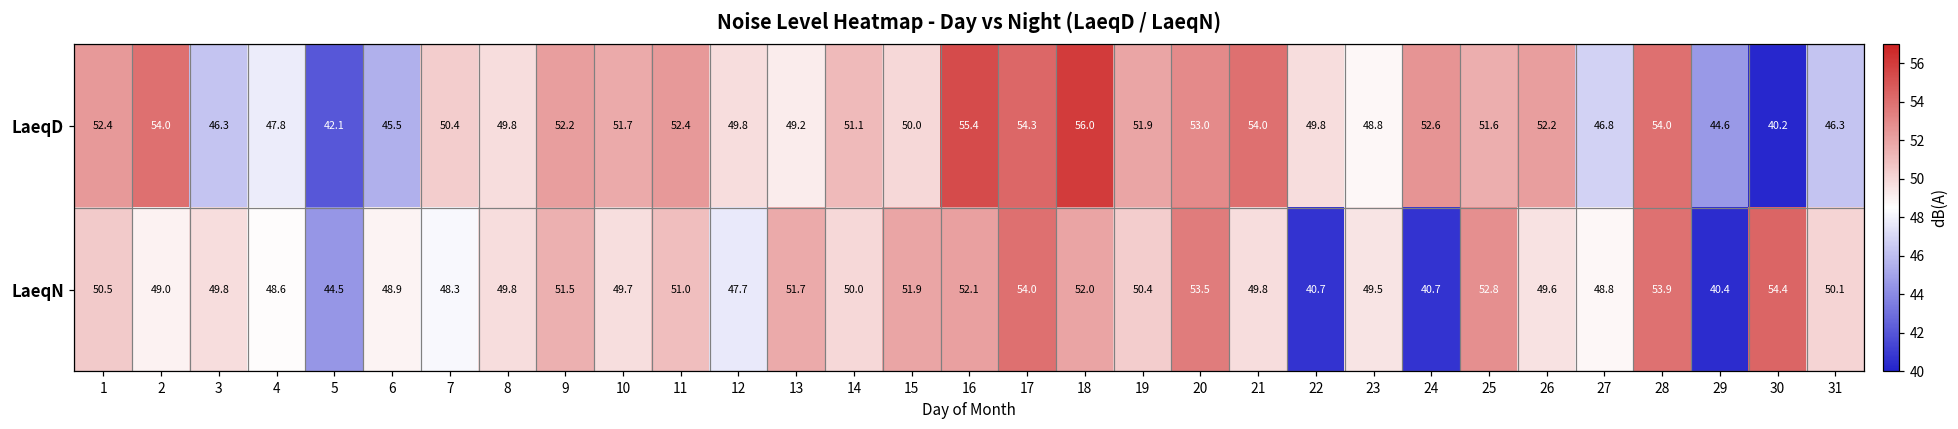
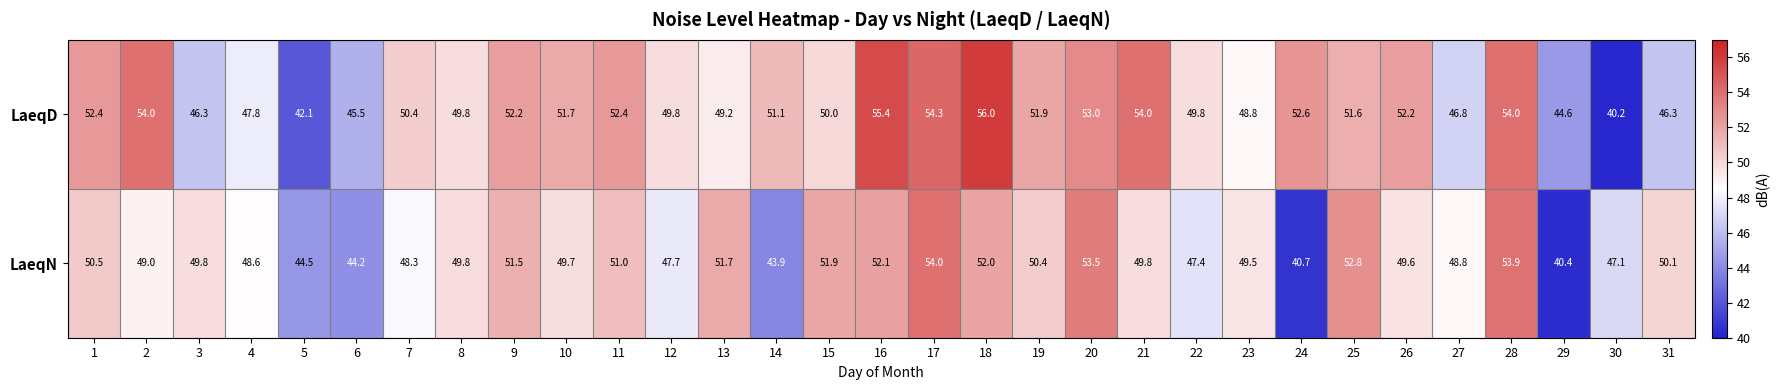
LaeqN, 6: 48.9 -> 44.2
LaeqN, 14: 50.0 -> 43.9
LaeqN, 22: 40.7 -> 47.4
LaeqN, 30: 54.4 -> 47.1
